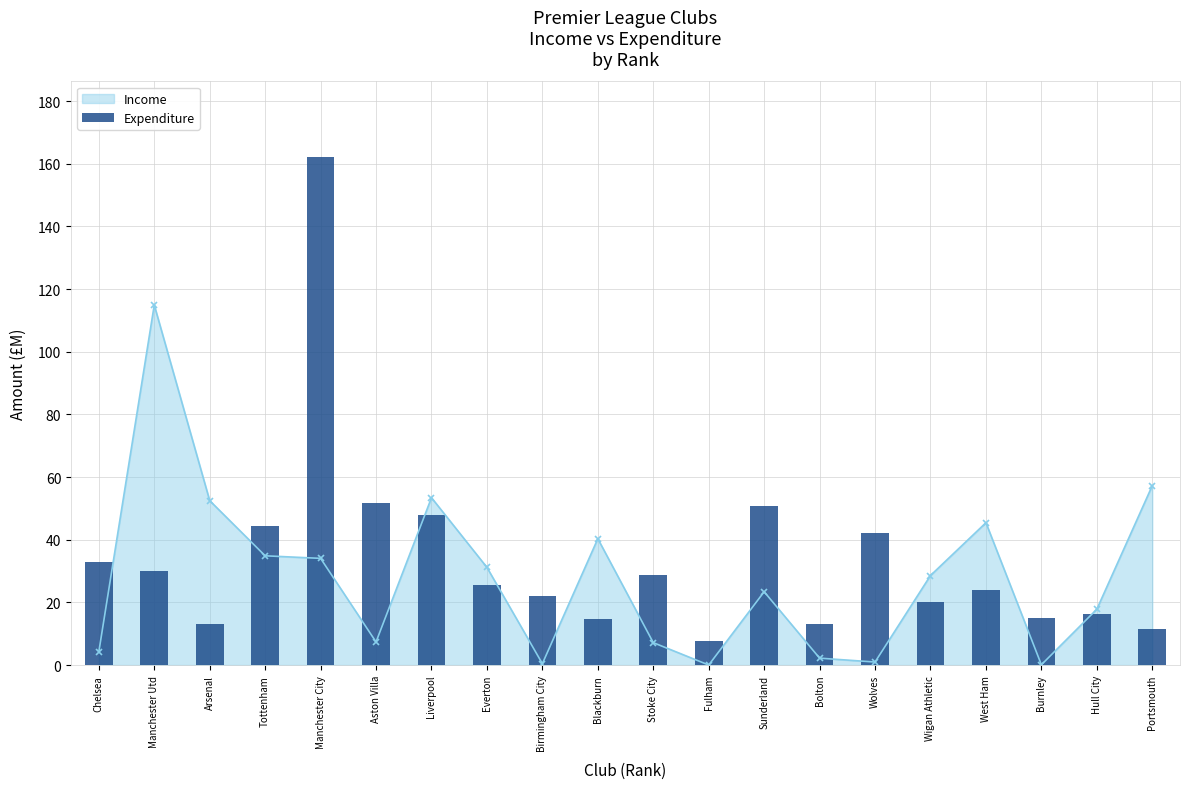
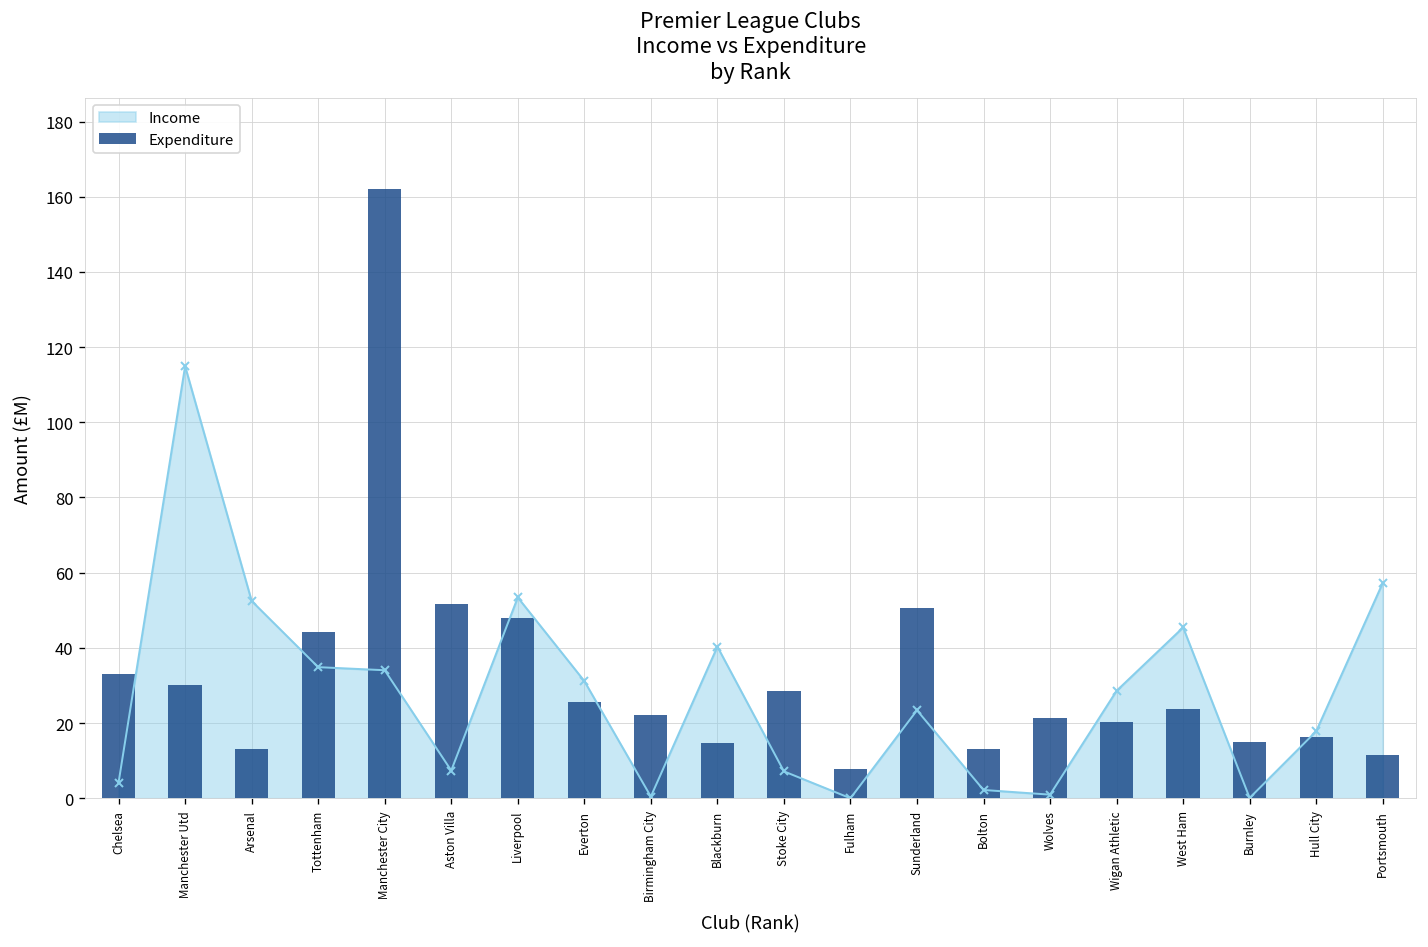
Expenditure, Wolves: 42 -> 21
